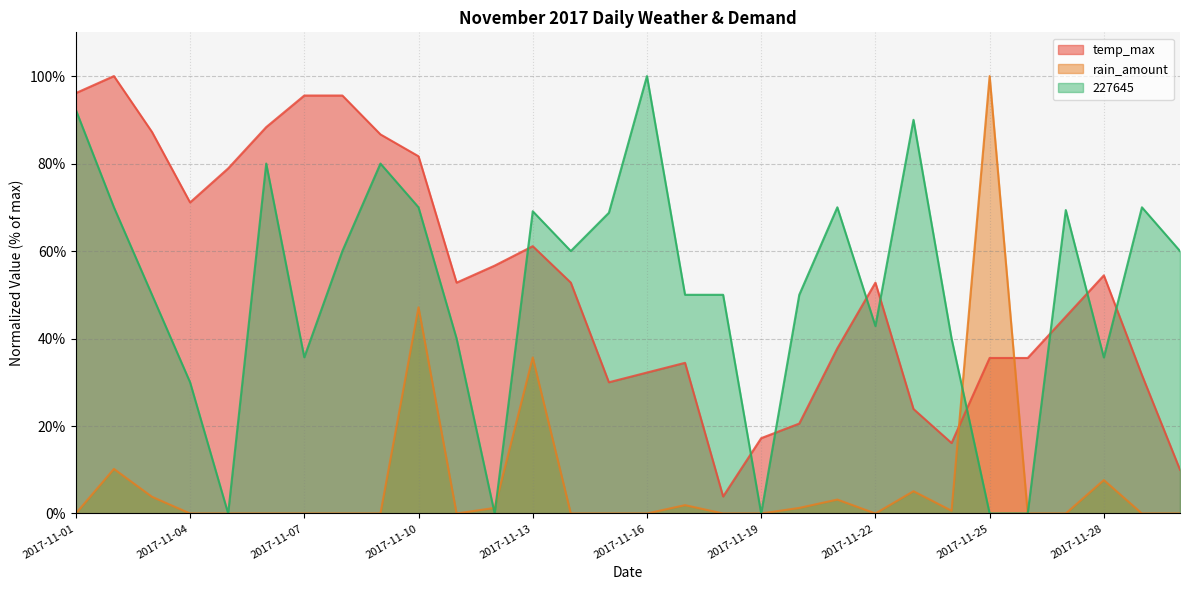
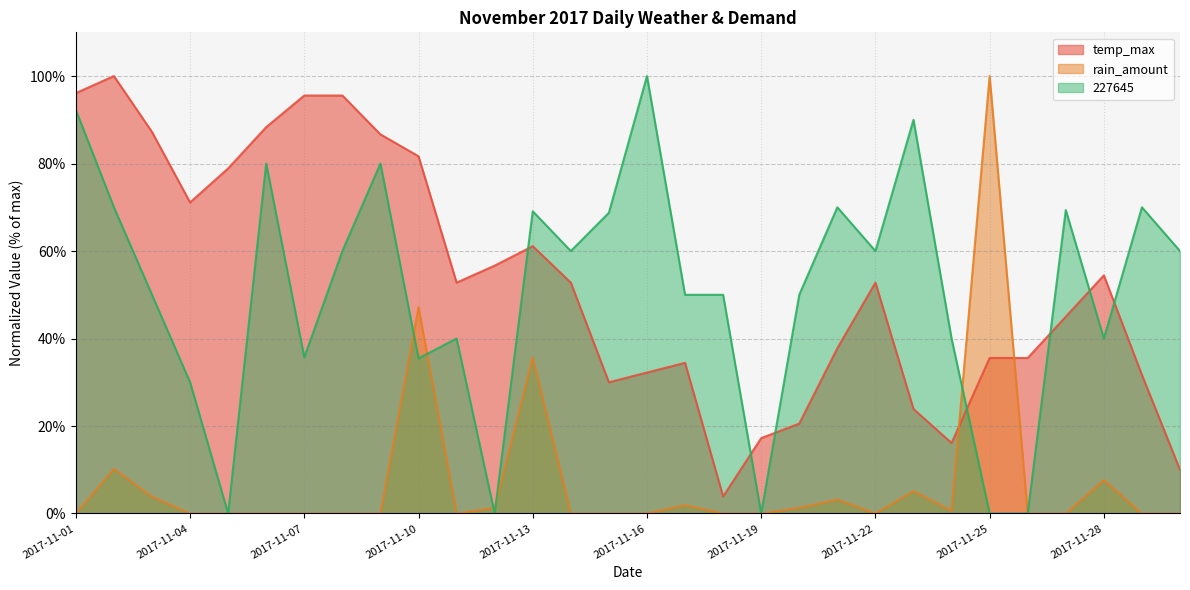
227645, 2017-11-10: 70% -> 35%
227645, 2017-11-22: 43% -> 60%
227645, 2017-11-28: 36% -> 40%
